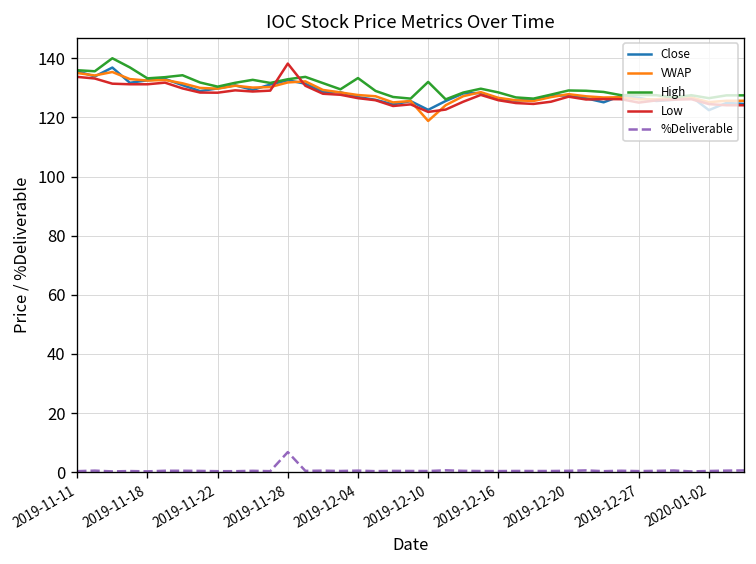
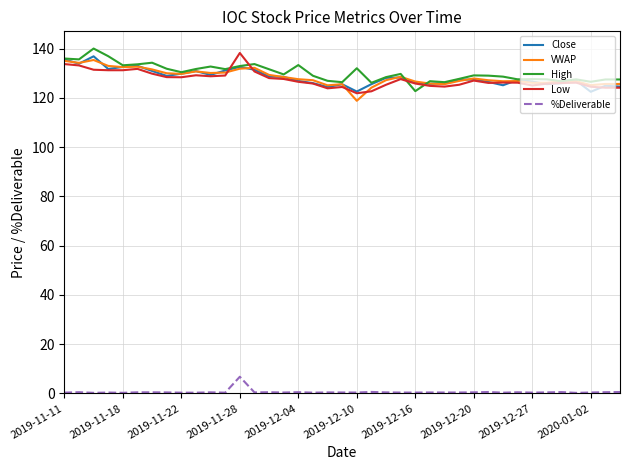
High, 2019-12-16: 128 -> 123
